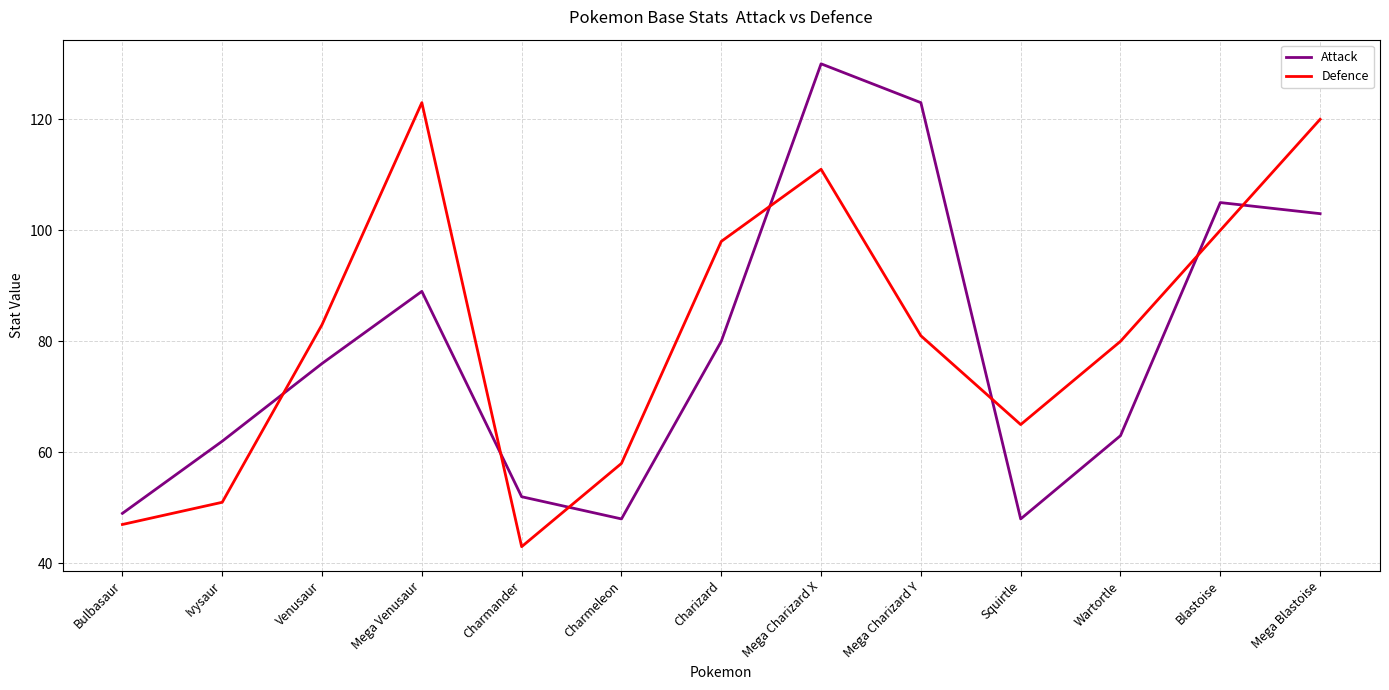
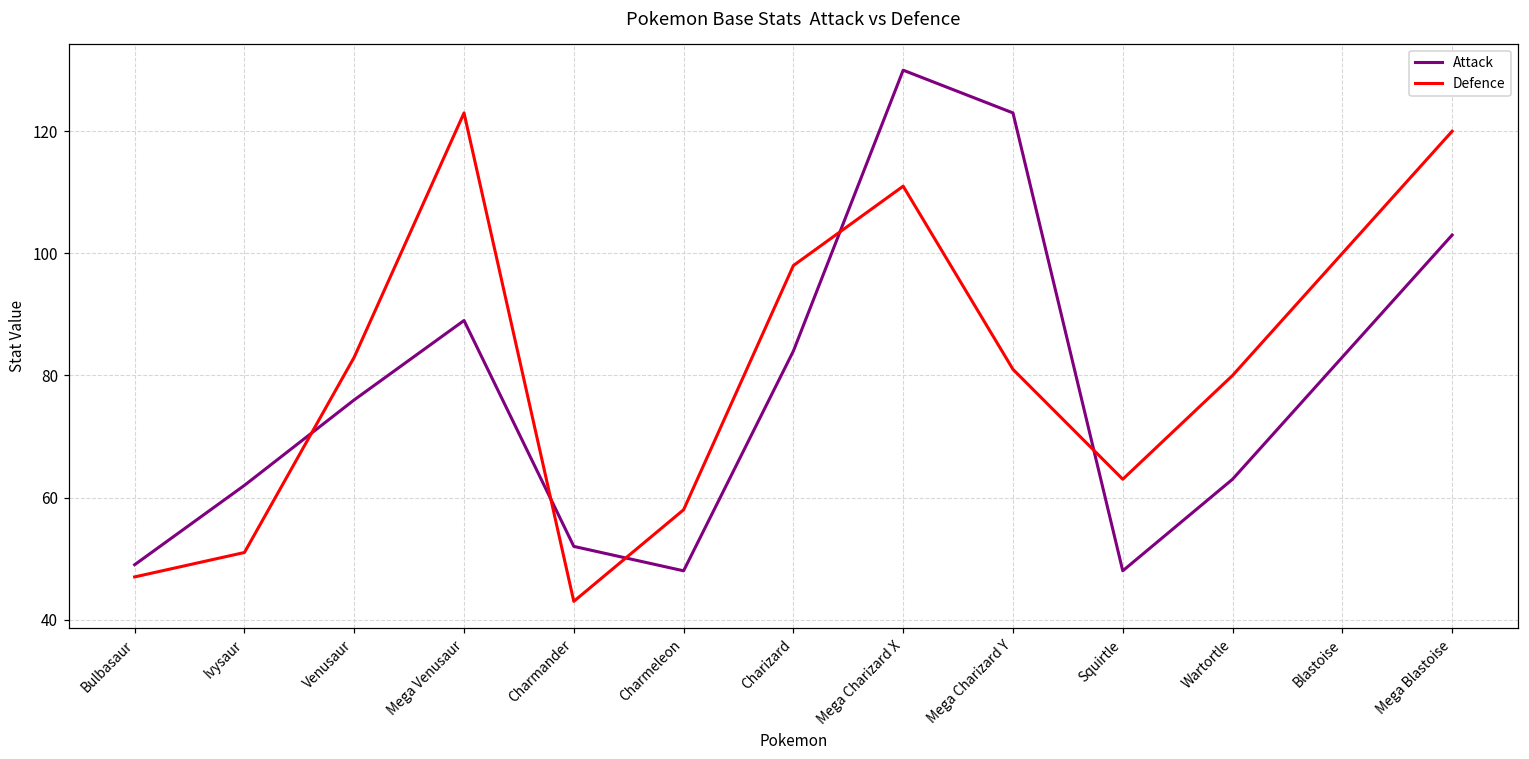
Attack, Charizard: 80 -> 84
Defence, Squirtle: 65 -> 63
Attack, Blastoise: 105 -> 83
